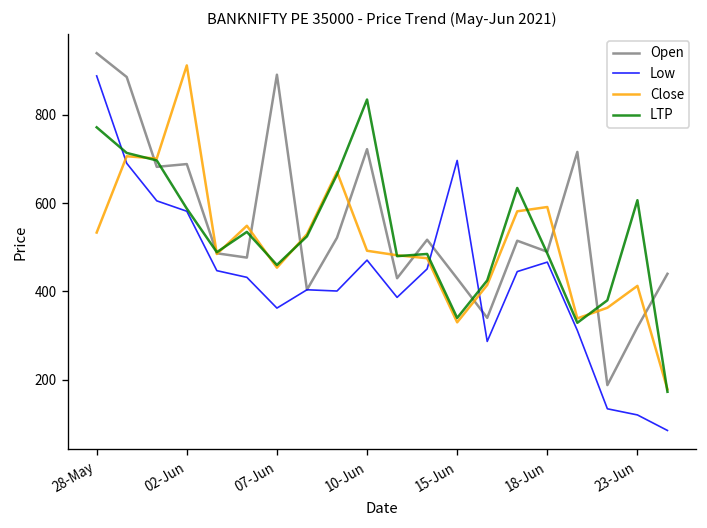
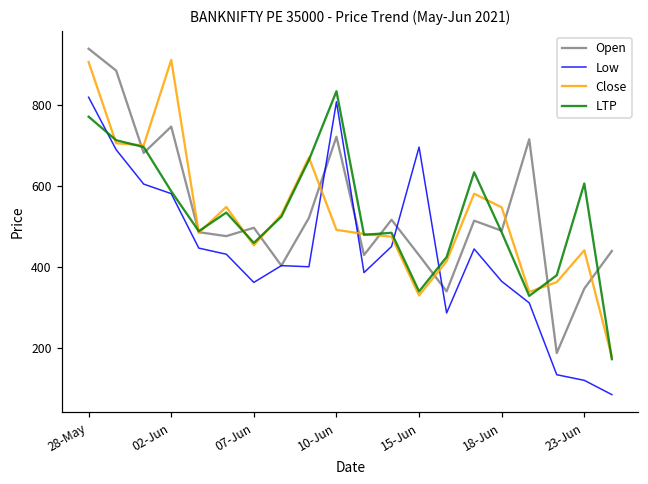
Low, 28-May: 890 -> 820
Close, 28-May: 530 -> 910
Open, 02-Jun: 690 -> 750
Open, 07-Jun: 890 -> 500
Low, 10-Jun: 470 -> 810
Low, 18-Jun: 470 -> 370
Close, 18-Jun: 590 -> 550
Open, 23-Jun: 320 -> 350
Close, 23-Jun: 410 -> 440
